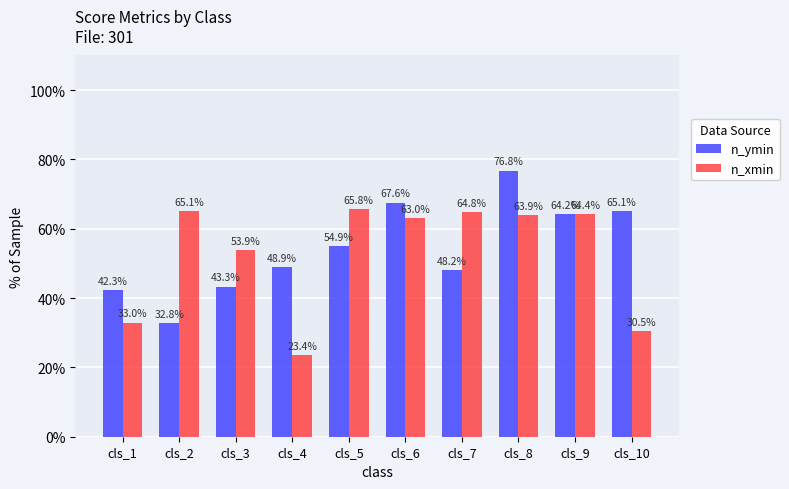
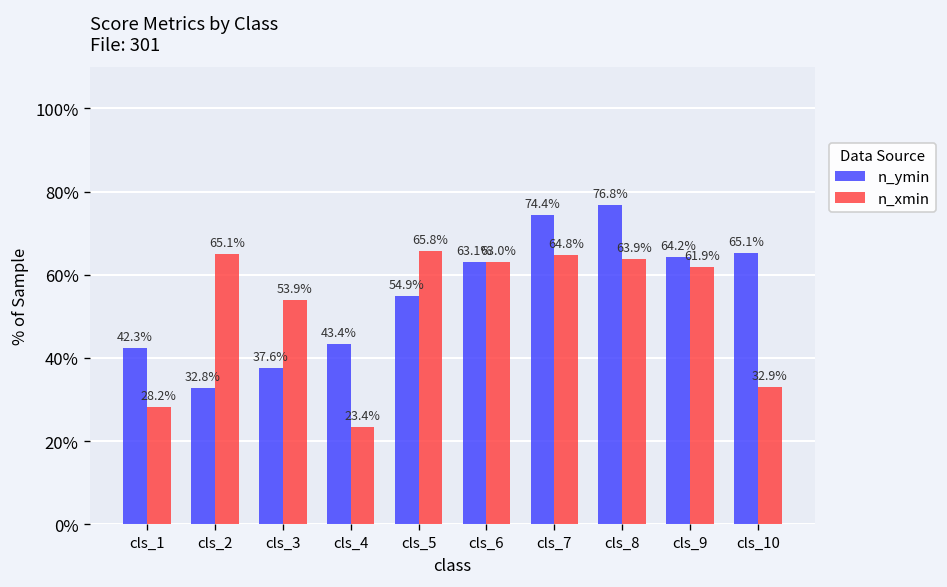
n_xmin, cls_1: 33.0% -> 28.2%
n_ymin, cls_3: 43.3% -> 37.6%
n_ymin, cls_4: 48.9% -> 43.4%
n_ymin, cls_6: 67.6% -> 63.1%
n_ymin, cls_7: 48.2% -> 74.4%
n_xmin, cls_9: 64.4% -> 61.9%
n_xmin, cls_10: 30.5% -> 32.9%
